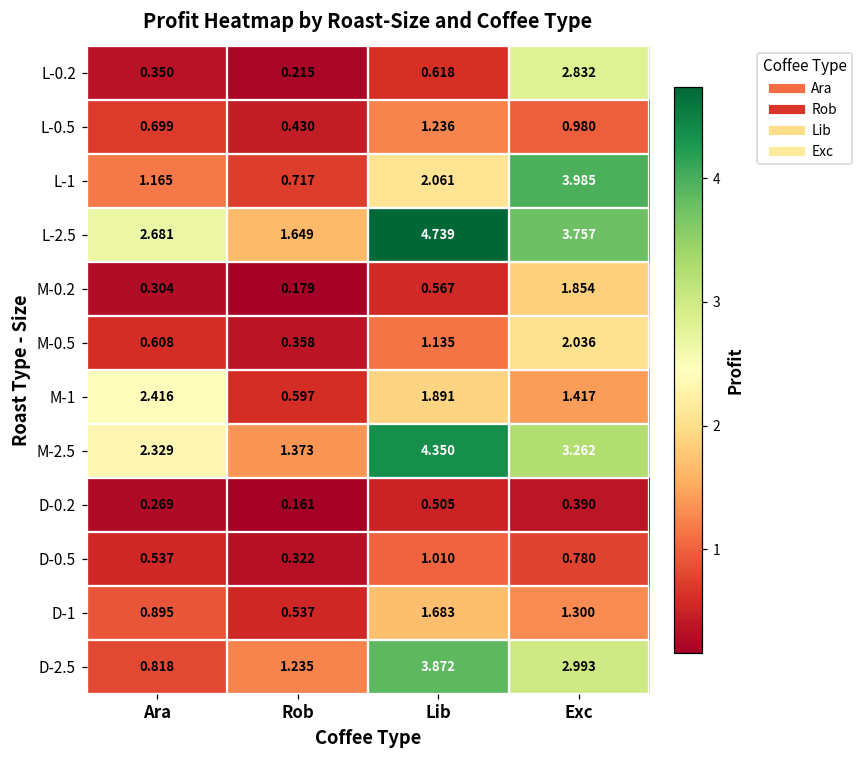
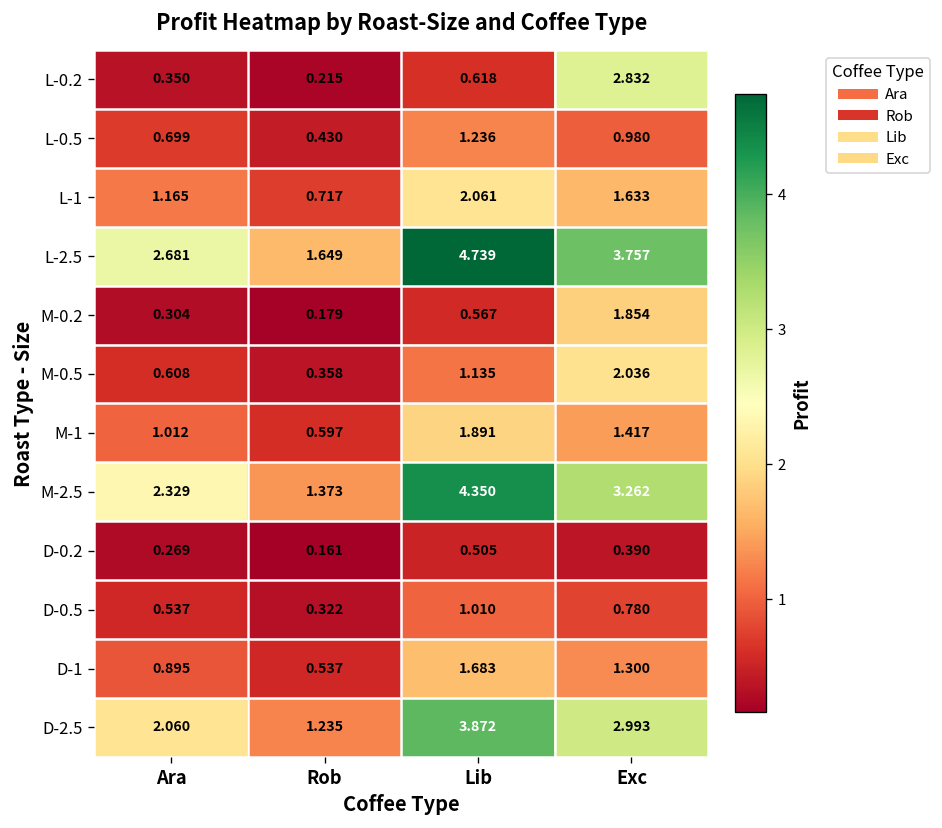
L-1, Exc: 3.985 -> 1.633
M-1, Ara: 2.416 -> 1.012
D-2.5, Ara: 0.818 -> 2.060
